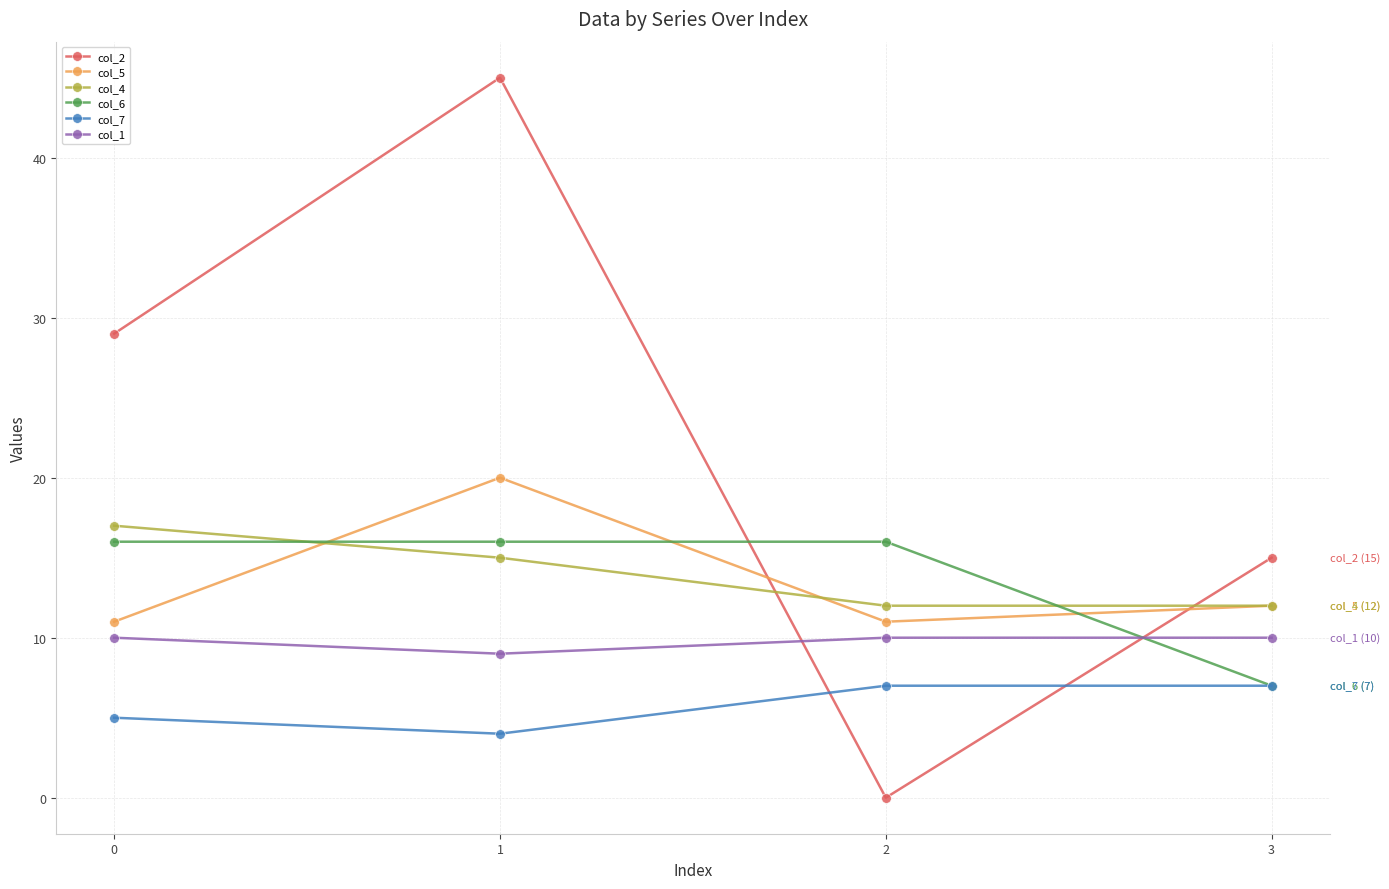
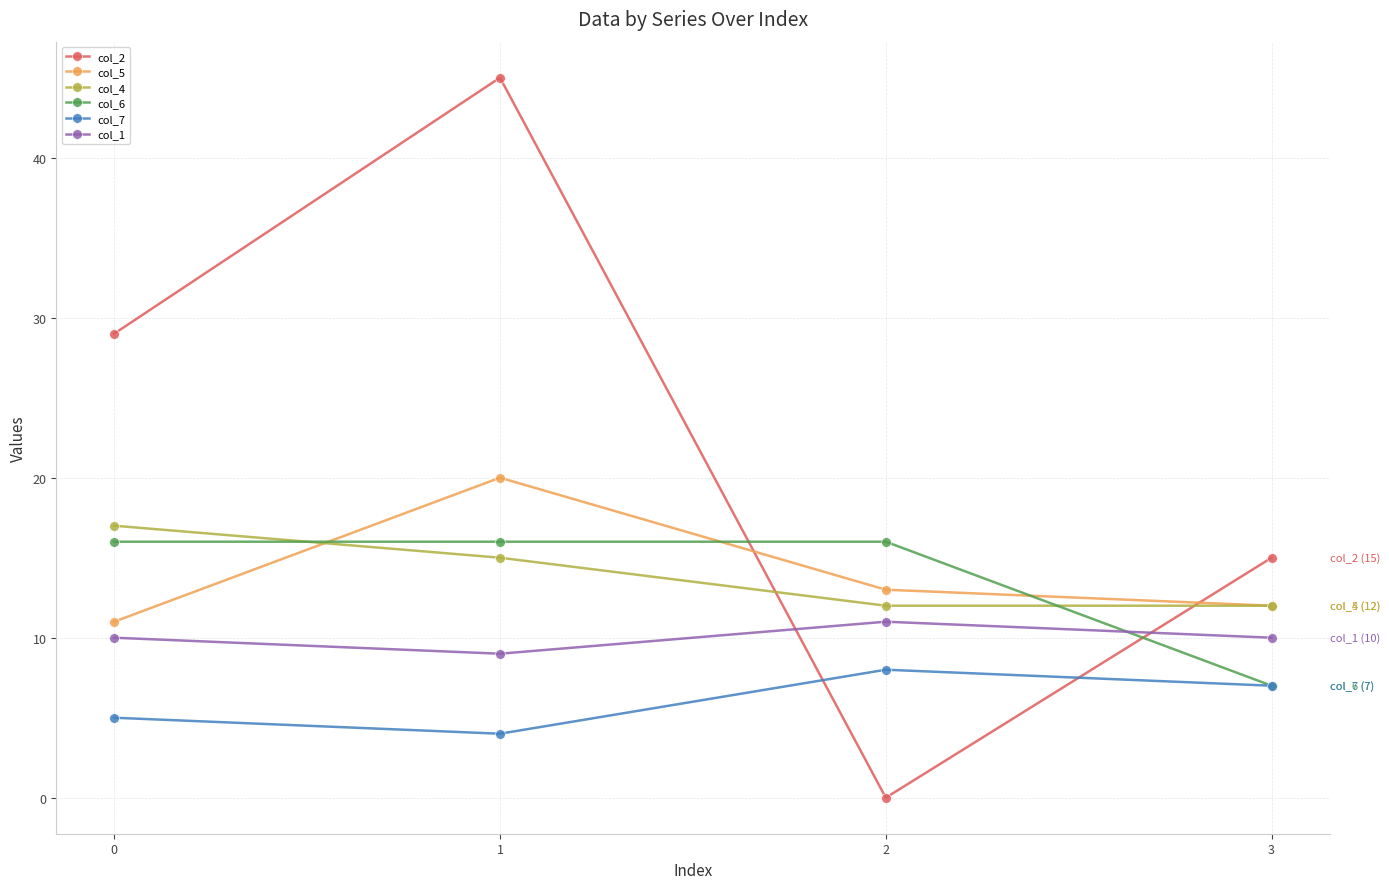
col_5, 2: 11 -> 13
col_7, 2: 7 -> 8
col_1, 2: 10 -> 11
